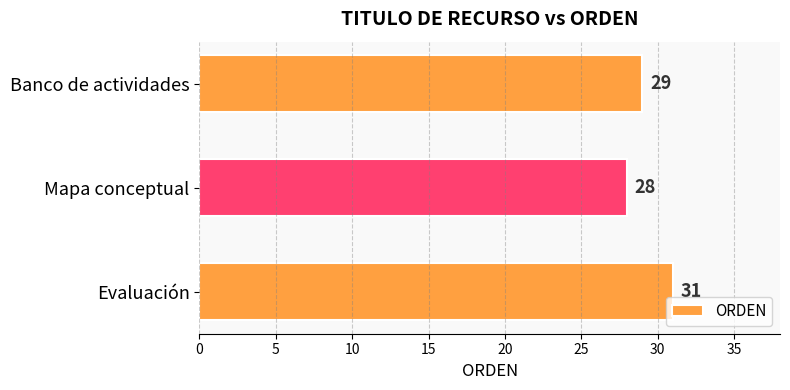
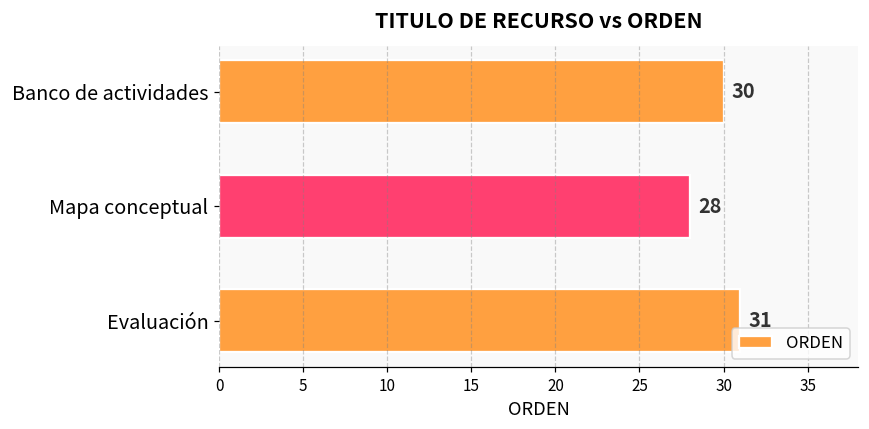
Banco de actividades: 29 -> 30
